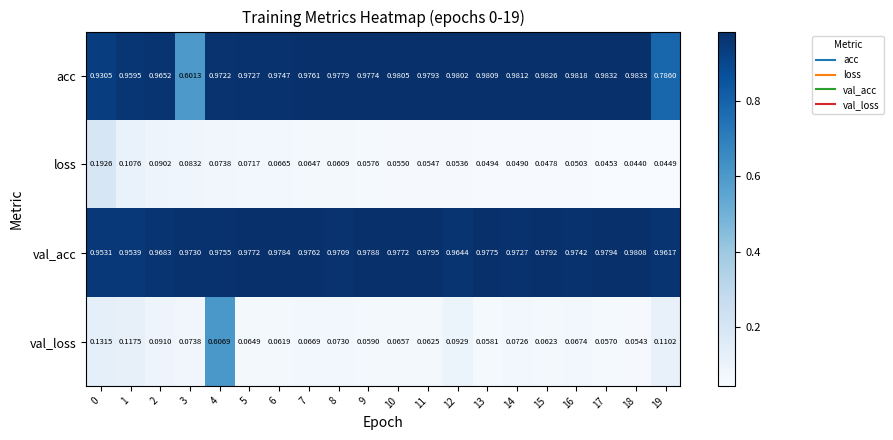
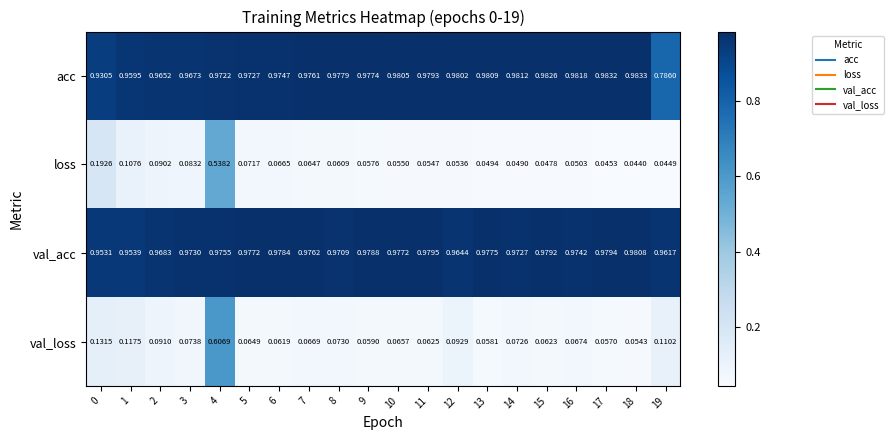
acc, 3: 0.6013 -> 0.9673
loss, 4: 0.0738 -> 0.5382
